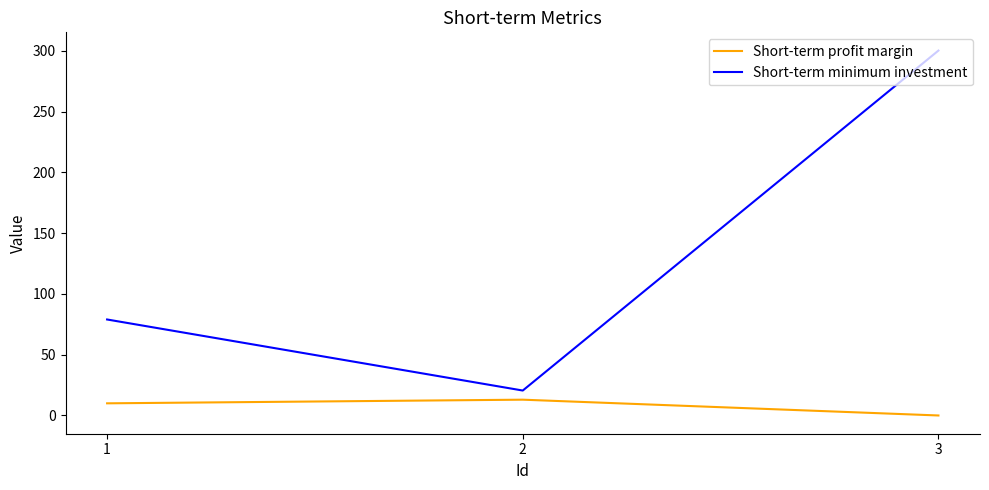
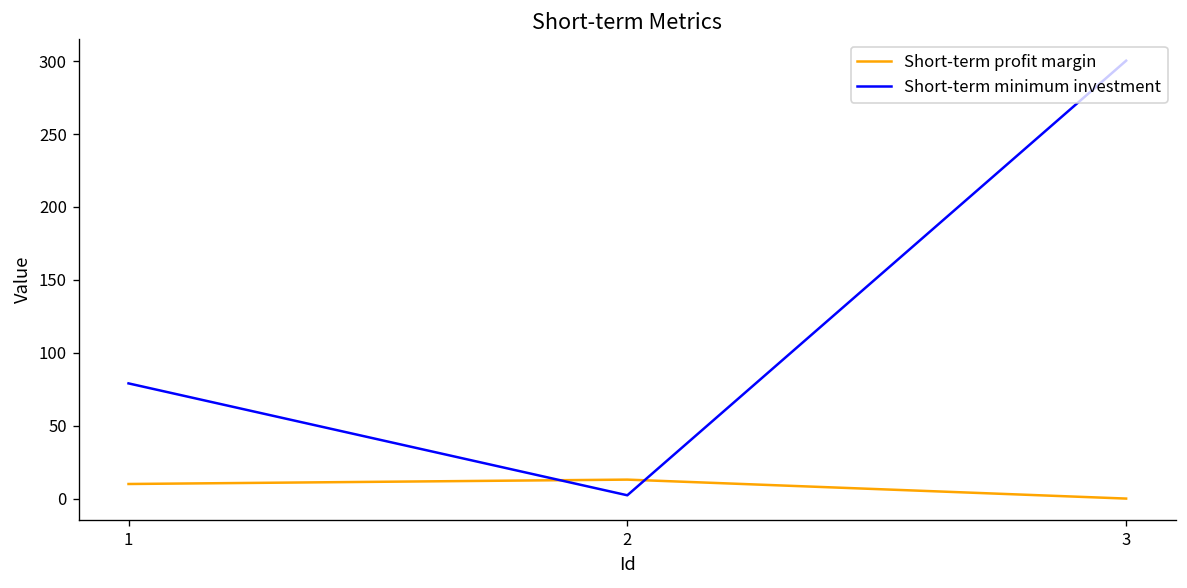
Short-term minimum investment, 2: 21 -> 2
